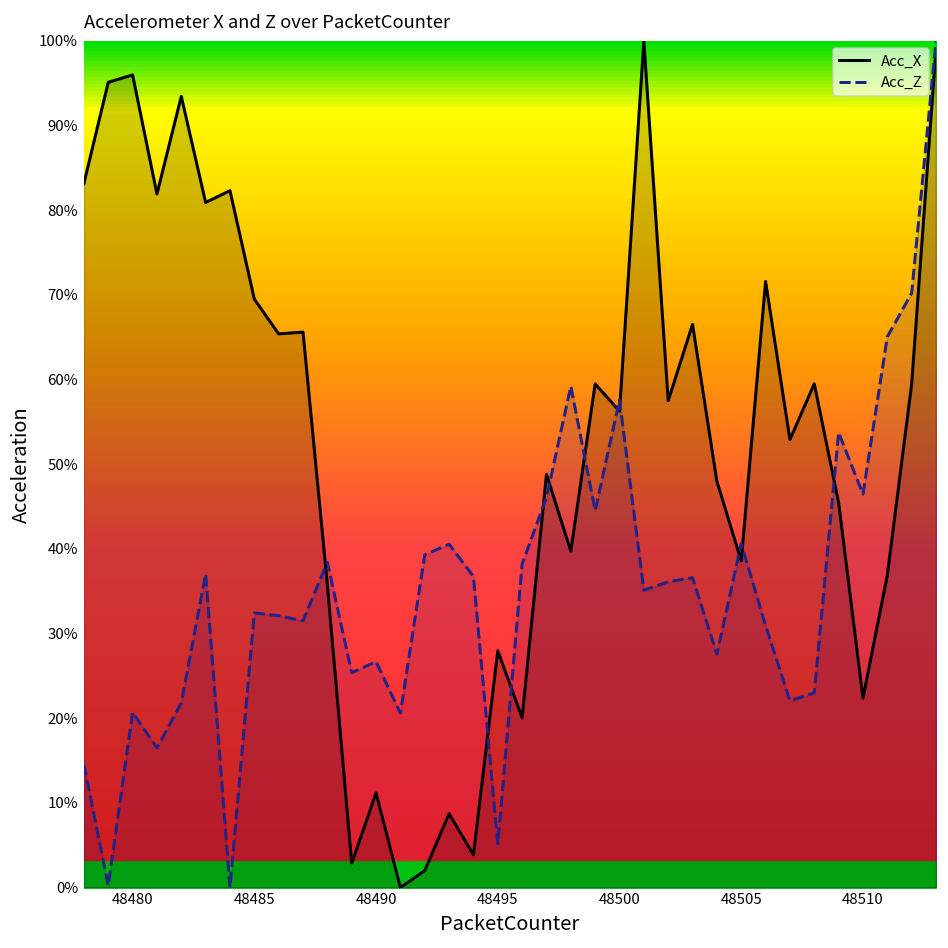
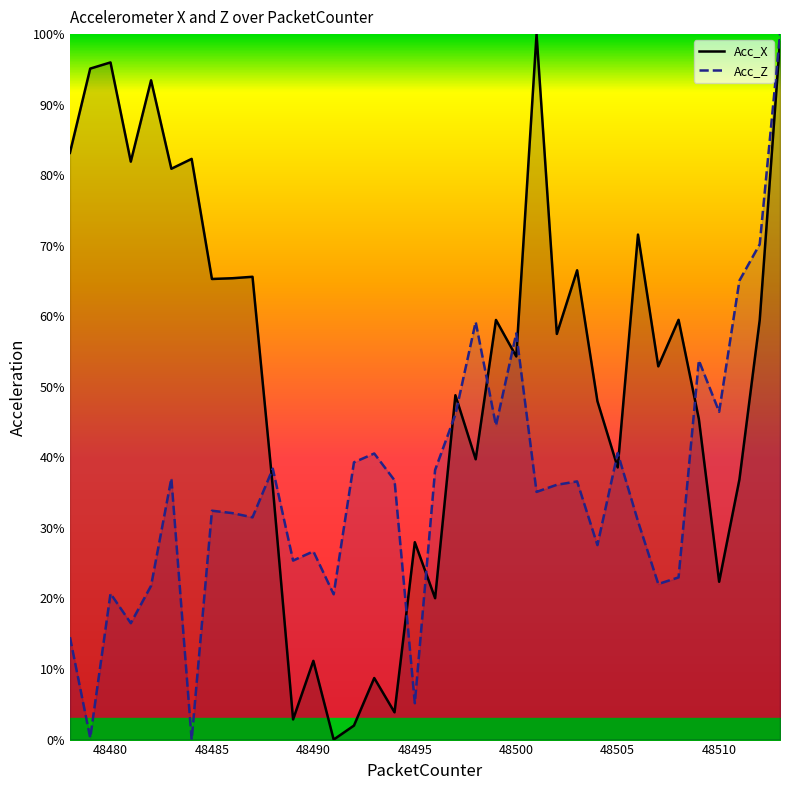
Acc_X, 48485: 70% -> 65%
Acc_X, 48500: 56% -> 54%
